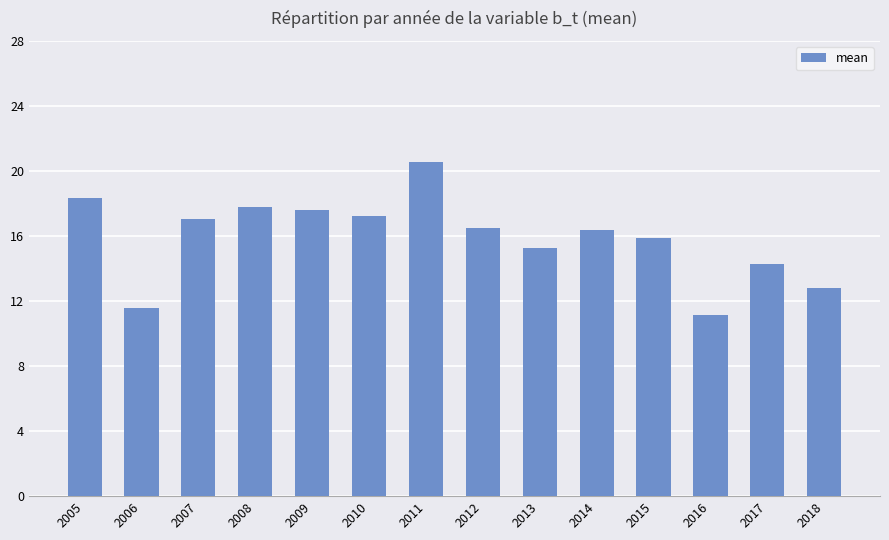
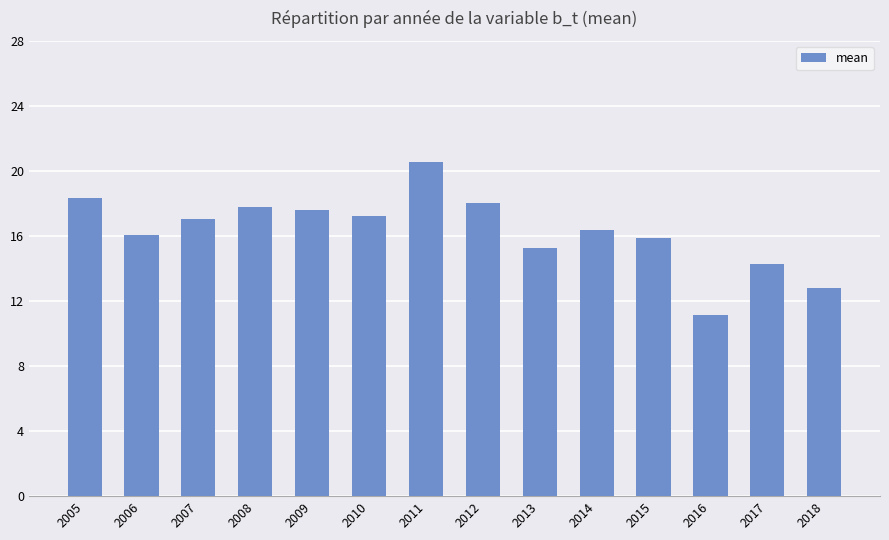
2006: 11.6 -> 16.0
2012: 16.5 -> 18.0
